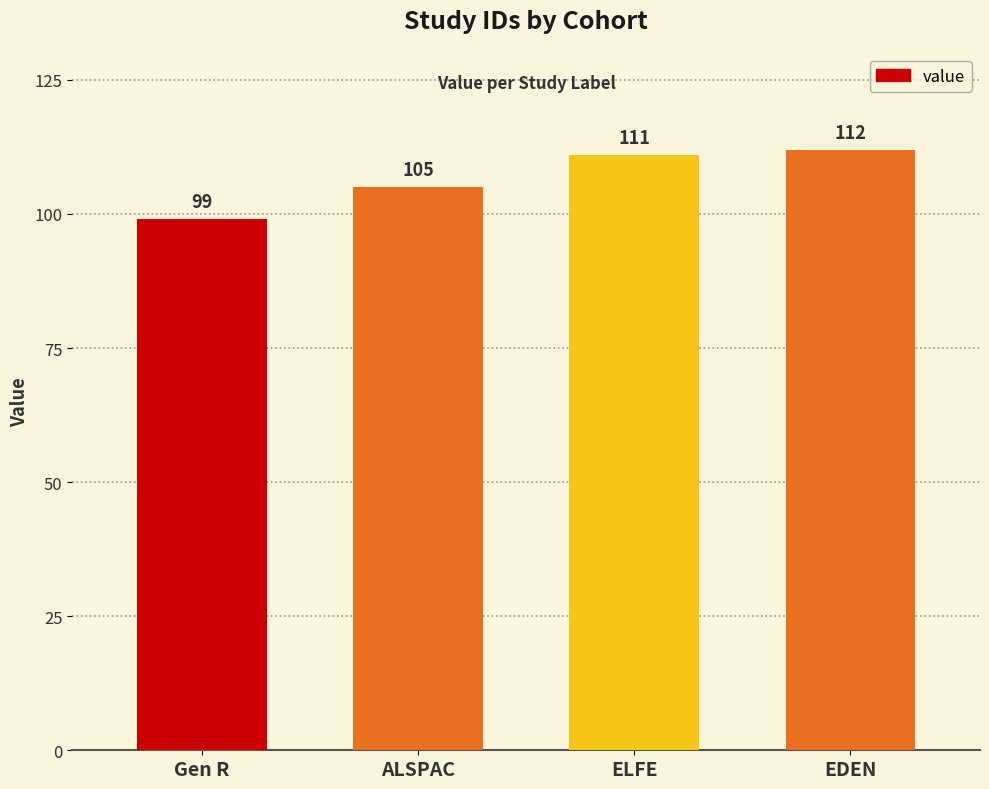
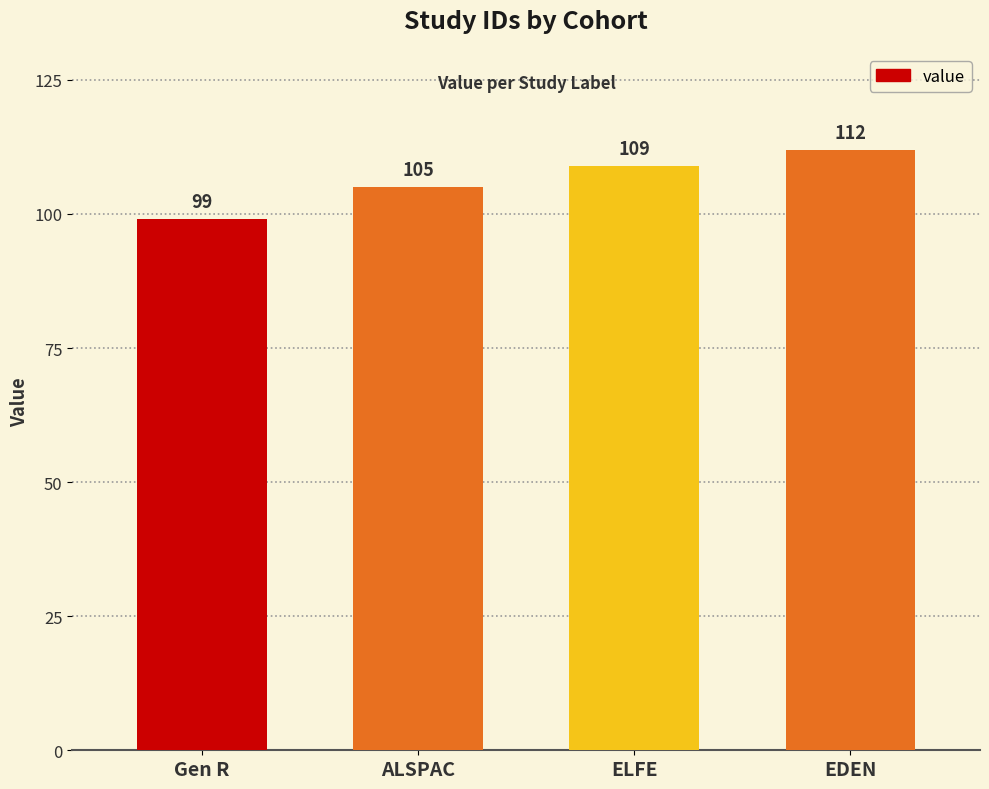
ELFE: 111 -> 109
